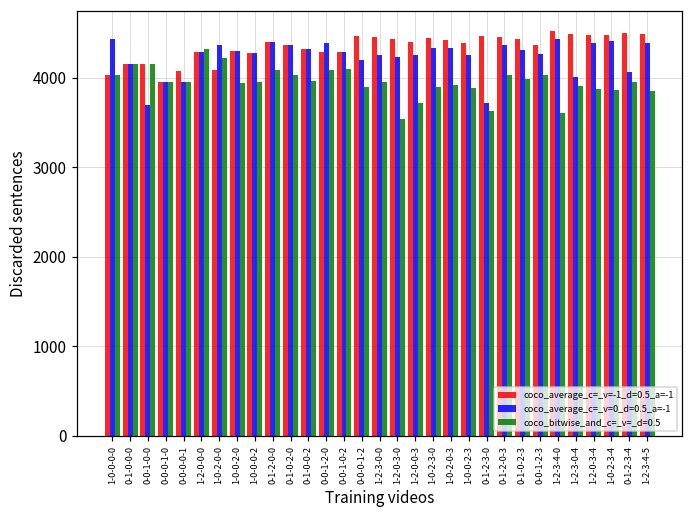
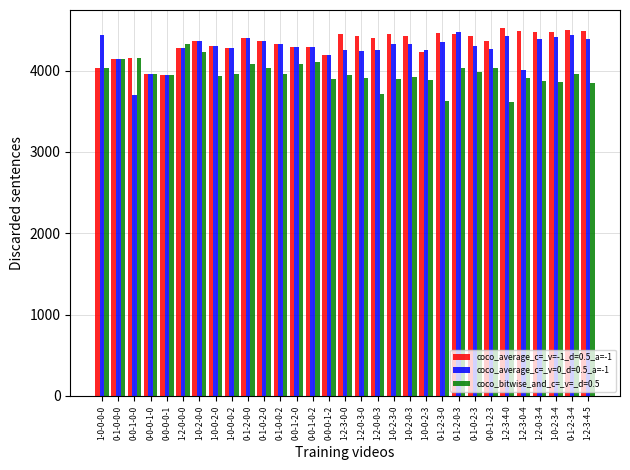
coco_average_c=_v=-1_d=0.5_a=-1, 0-0-0-0-1: 4100 -> 3900
coco_average_c=_v=-1_d=0.5_a=-1, 1-0-2-0-0: 4100 -> 4400
coco_average_c=_v=0_d=0.5_a=-1, 0-0-1-2-0: 4400 -> 4300
coco_average_c=_v=-1_d=0.5_a=-1, 0-0-0-1-2: 4500 -> 4200
coco_bitwise_and_c=_v=_d=0.5, 1-2-0-3-0: 3500 -> 3900
coco_average_c=_v=-1_d=0.5_a=-1, 1-0-0-2-3: 4400 -> 4200
coco_average_c=_v=0_d=0.5_a=-1, 0-1-2-3-0: 3700 -> 4400
coco_average_c=_v=0_d=0.5_a=-1, 0-1-2-0-3: 4400 -> 4500
coco_average_c=_v=0_d=0.5_a=-1, 0-1-2-3-4: 4100 -> 4400
